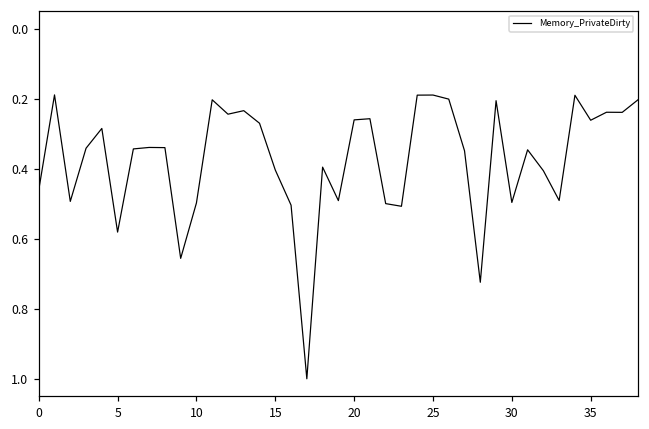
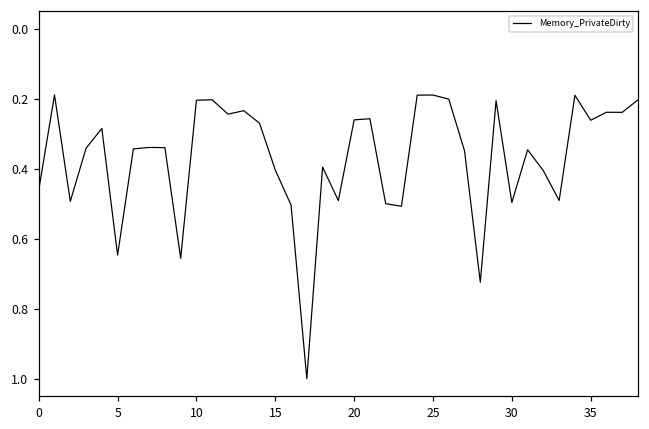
5: 0.58 -> 0.65
10: 0.50 -> 0.20
